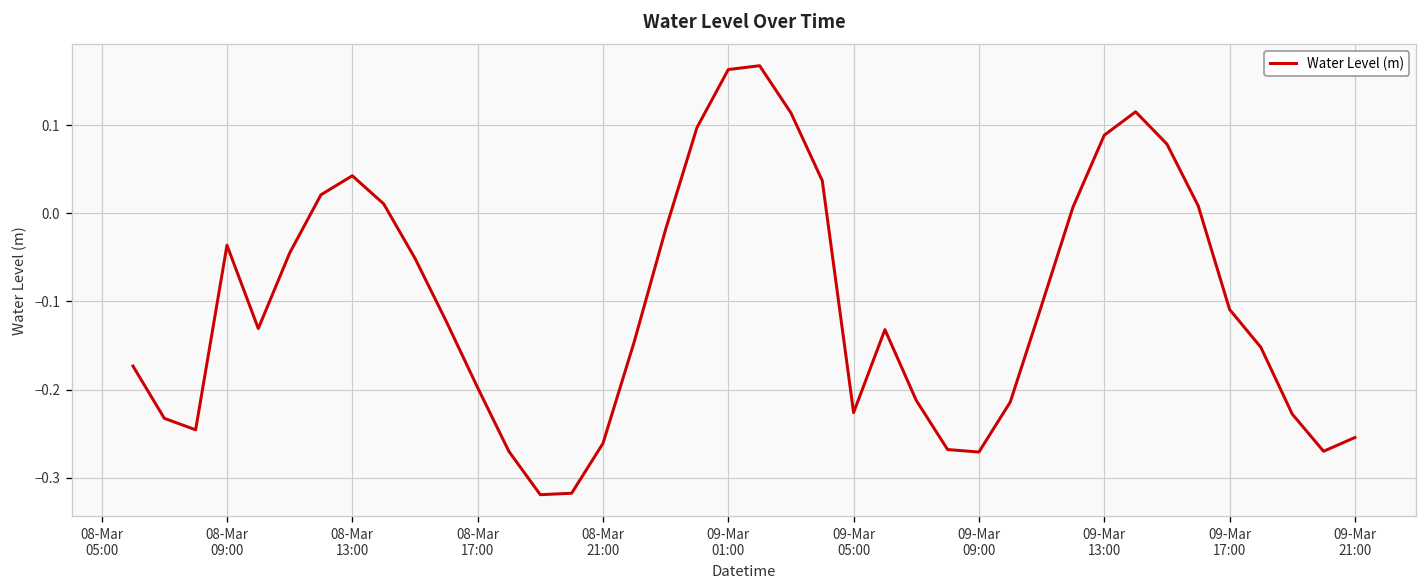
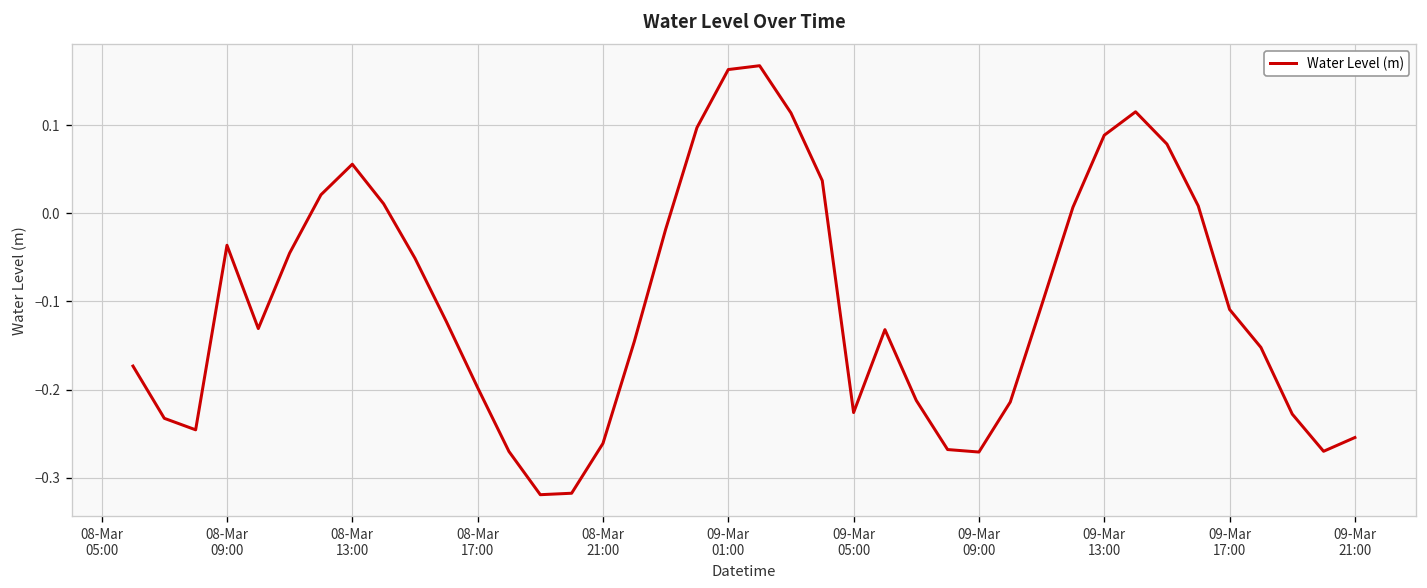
08-Mar 13:00: 0.04 -> 0.06
